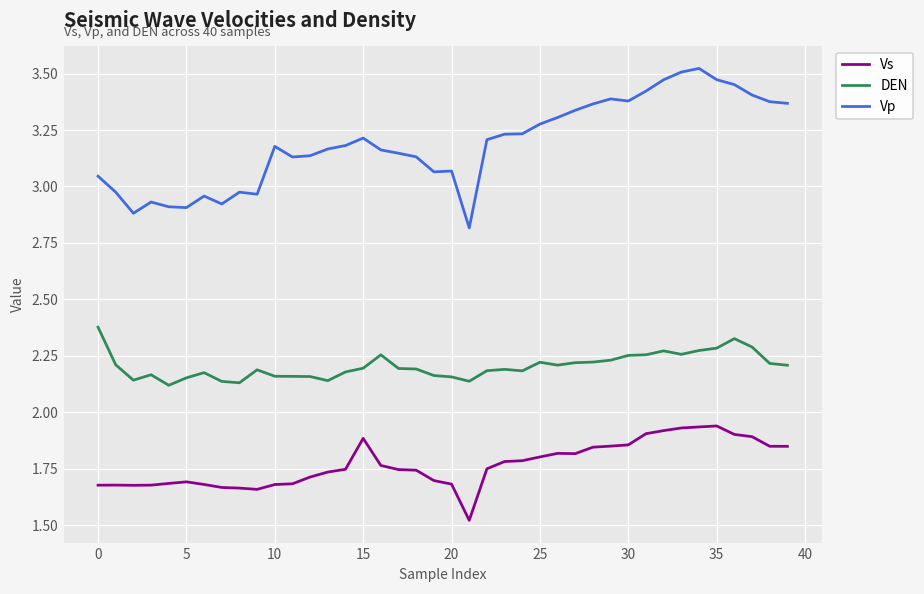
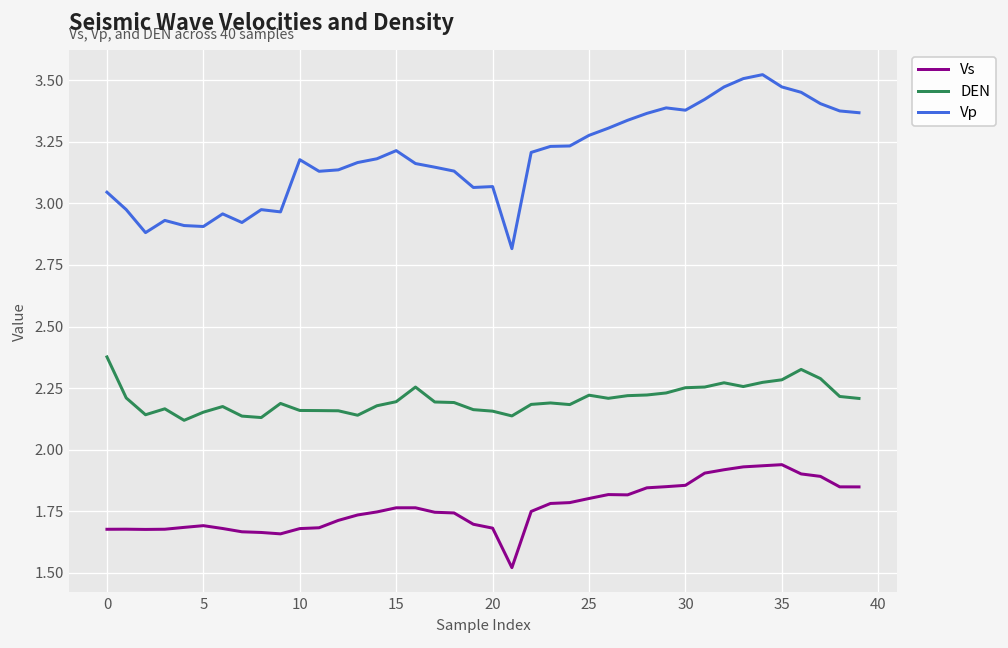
Vs, 15: 1.88 -> 1.76
